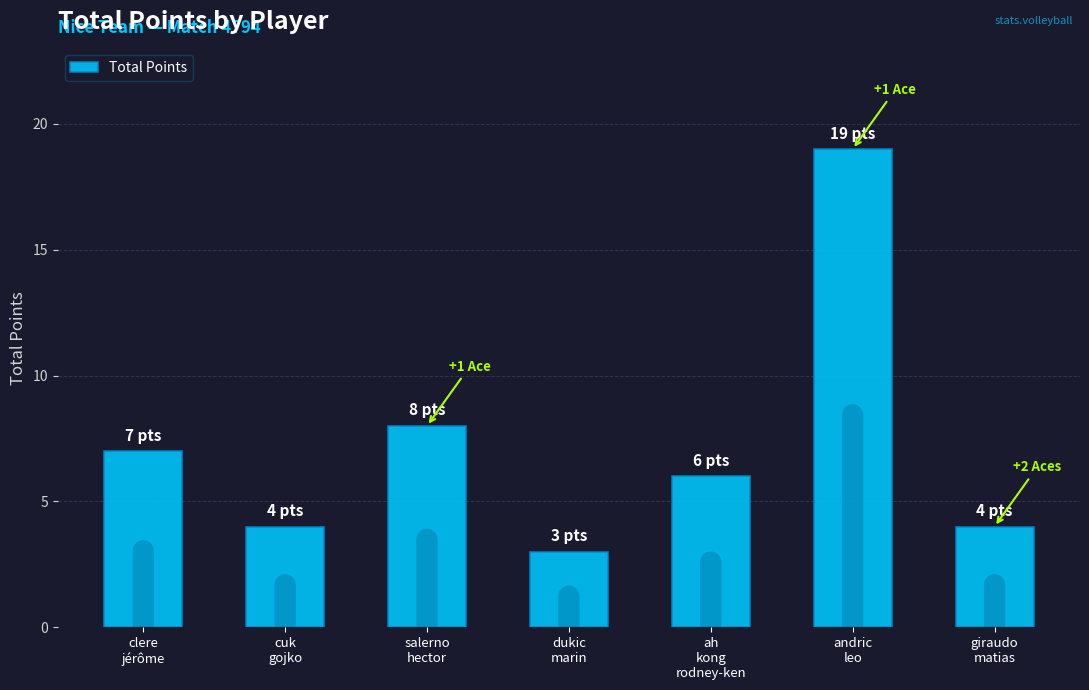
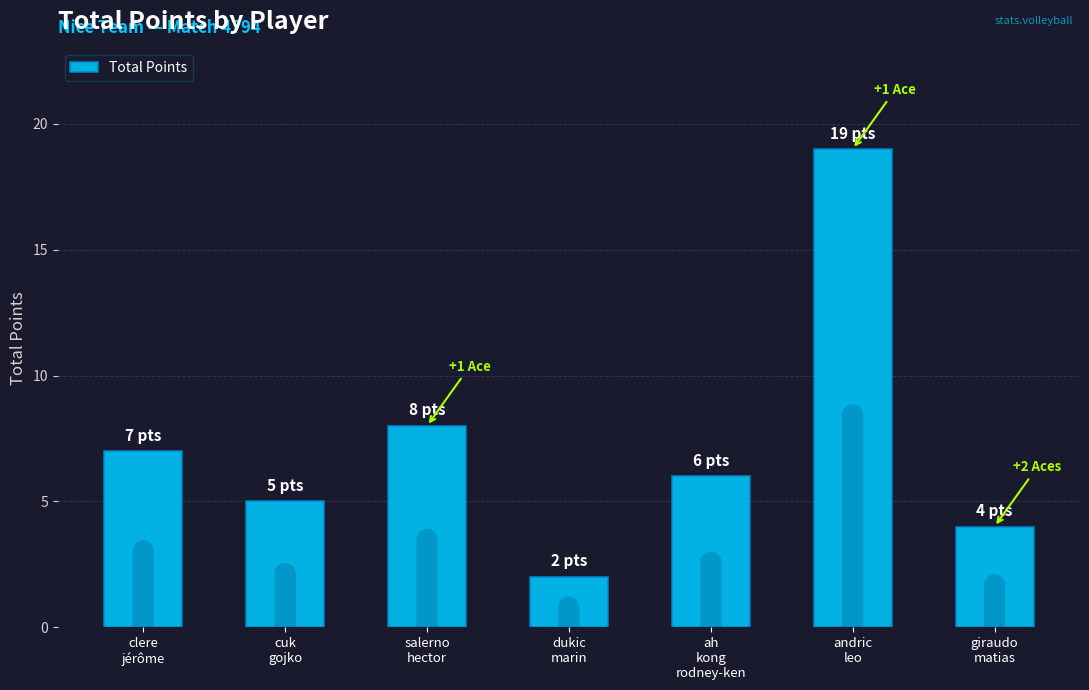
cuk gojko: 4 -> 5
dukic marin: 3 -> 2
